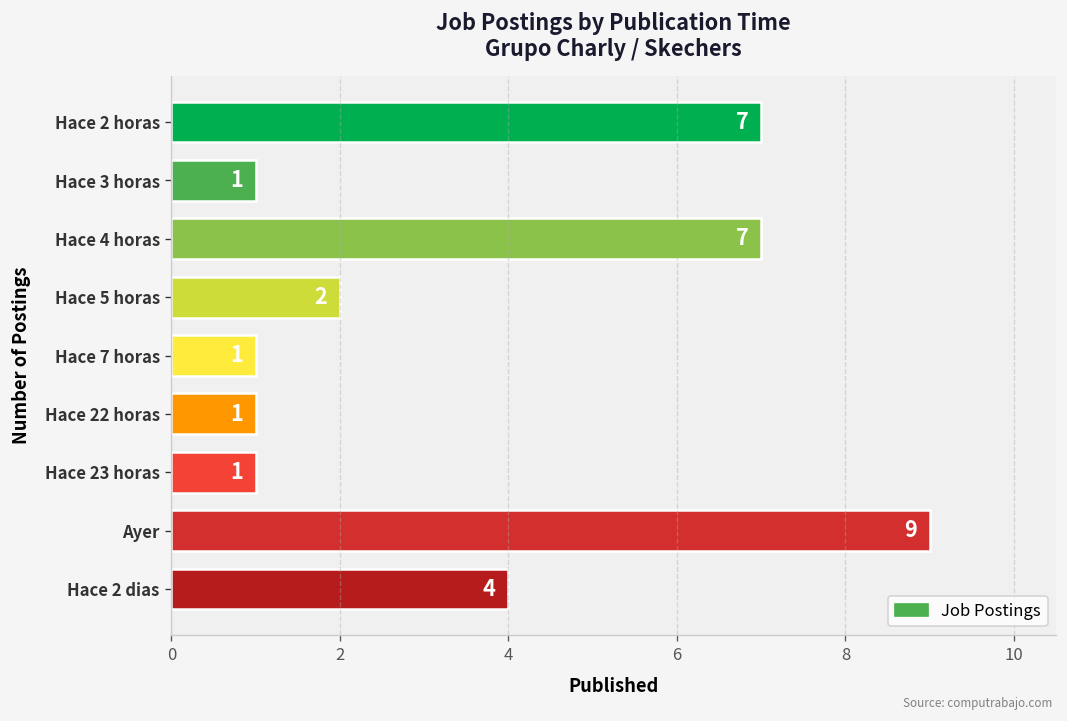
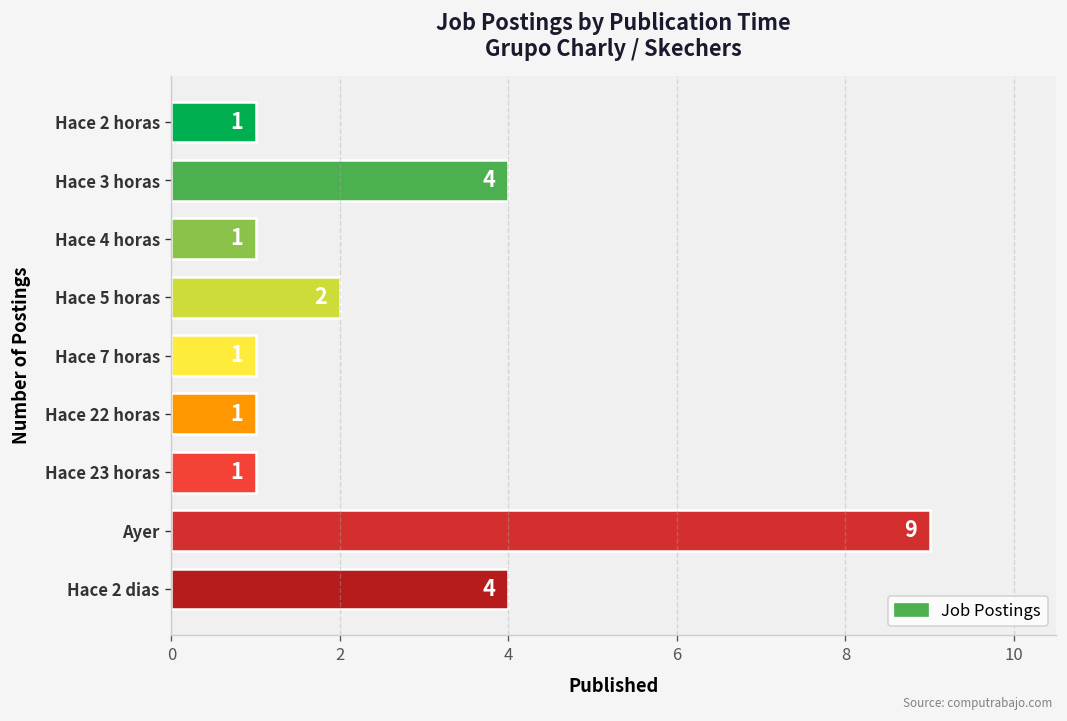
Hace 2 horas: 7 -> 1
Hace 3 horas: 1 -> 4
Hace 4 horas: 7 -> 1
